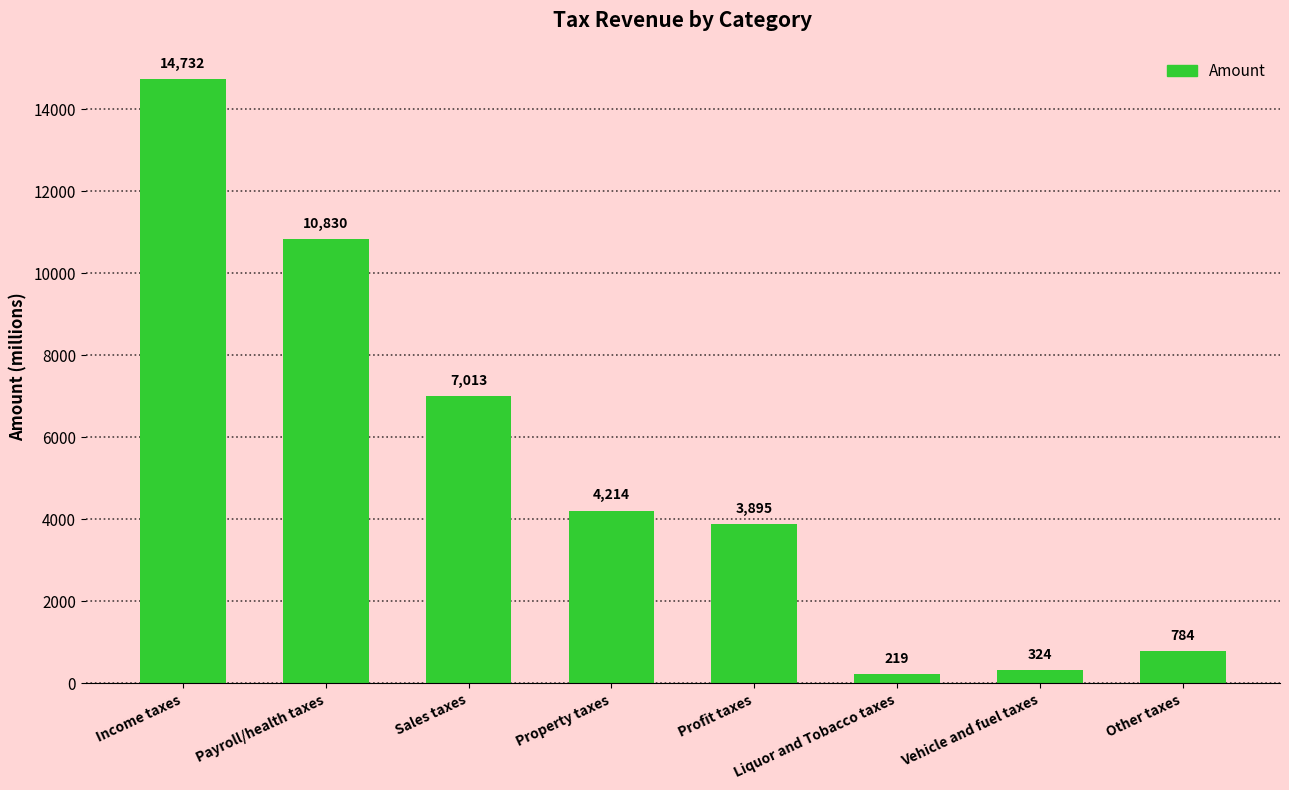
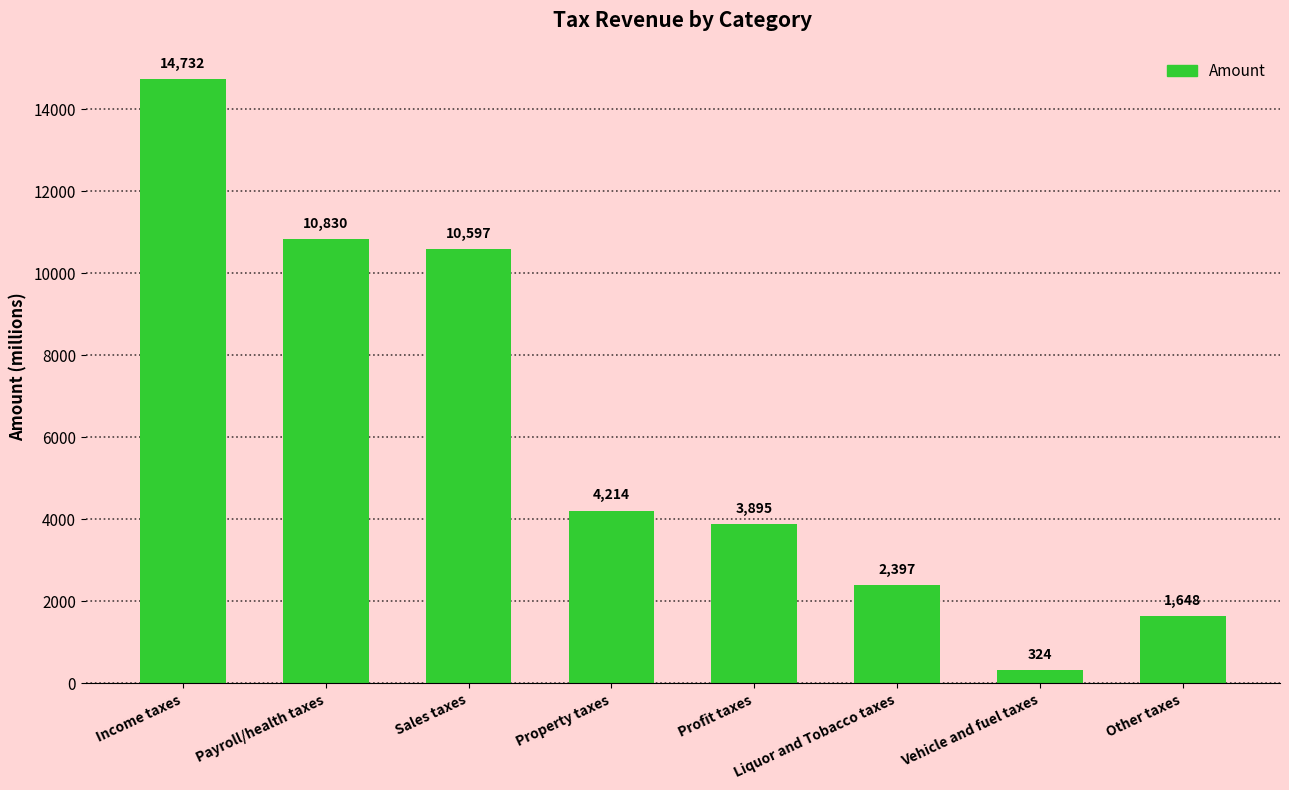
Sales taxes: 7,013 -> 10,597
Liquor and Tobacco taxes: 219 -> 2,397
Other taxes: 784 -> 1,648
